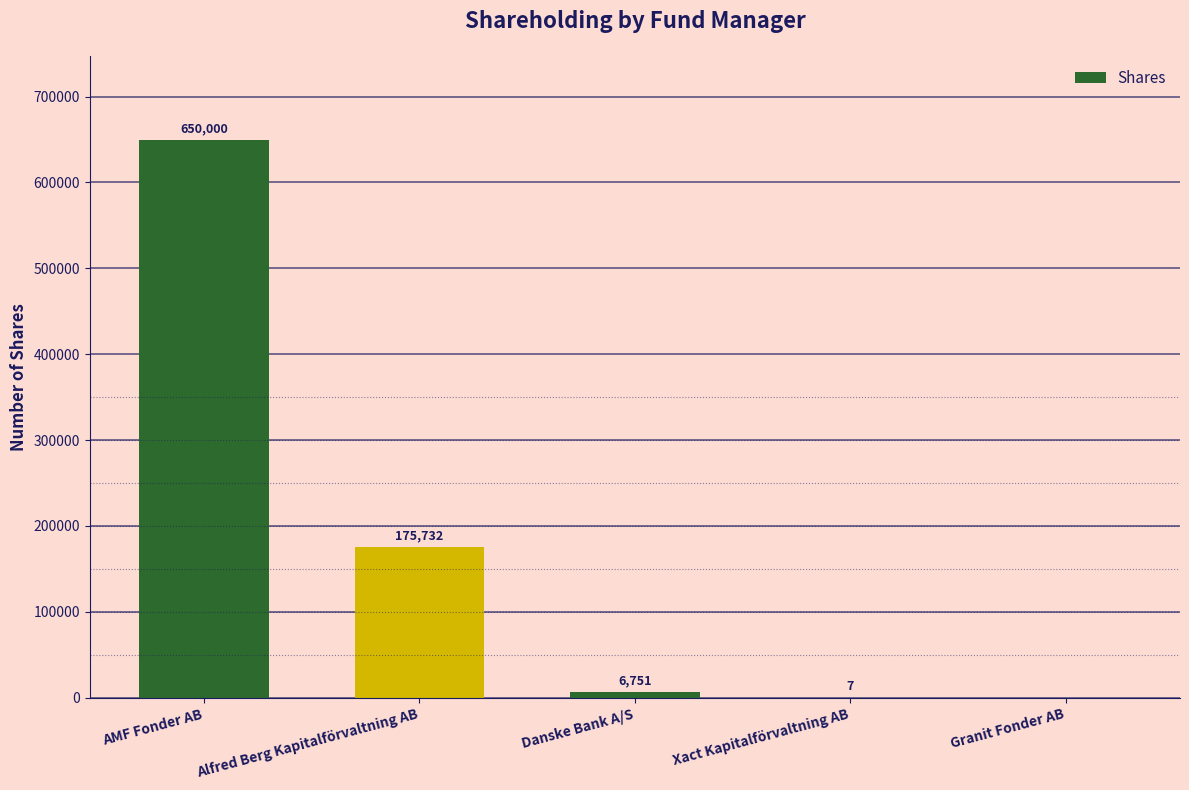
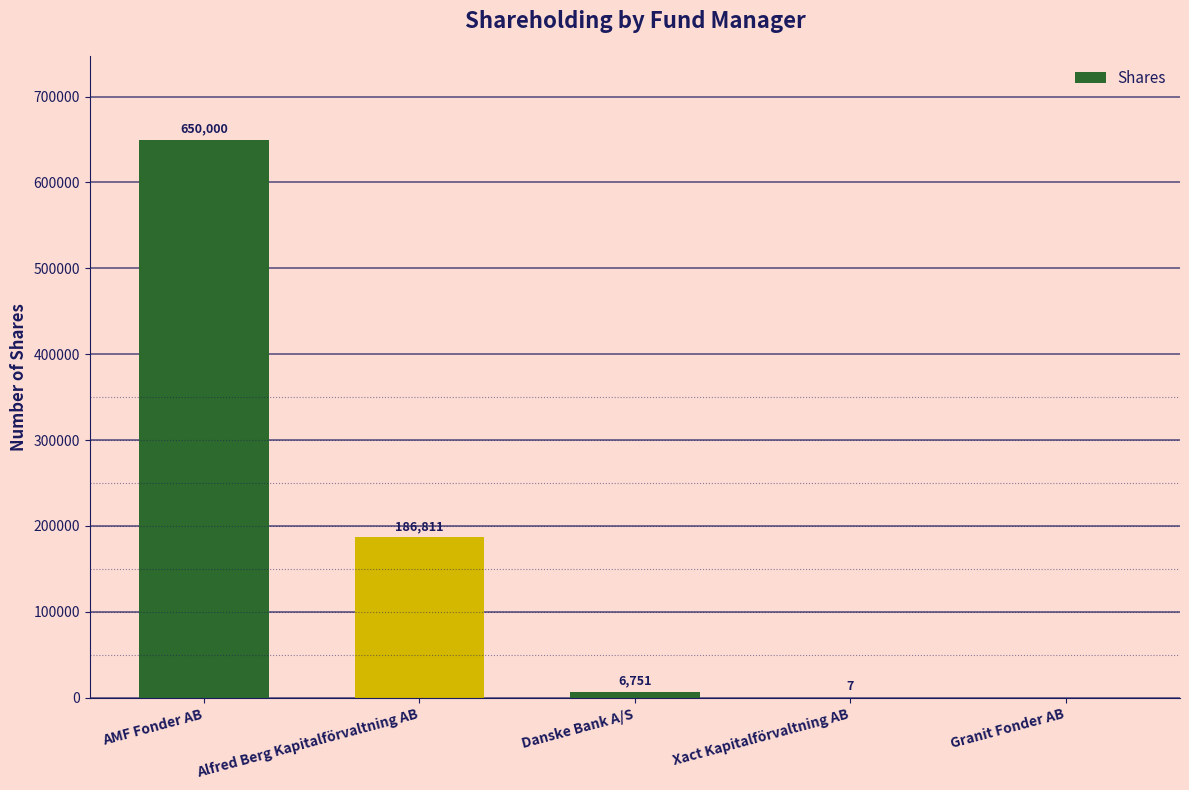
Alfred Berg Kapitalförvaltning AB: 175,732 -> 186,811
